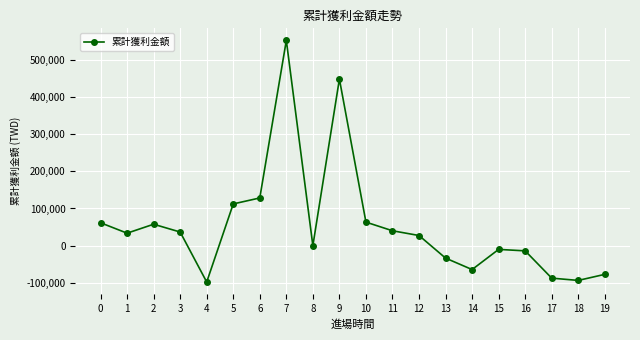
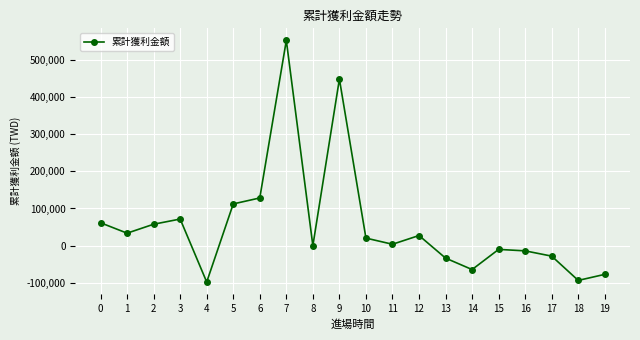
3: 40,000 -> 70,000
10: 60,000 -> 20,000
11: 40,000 -> 0
17: -90,000 -> -30,000
